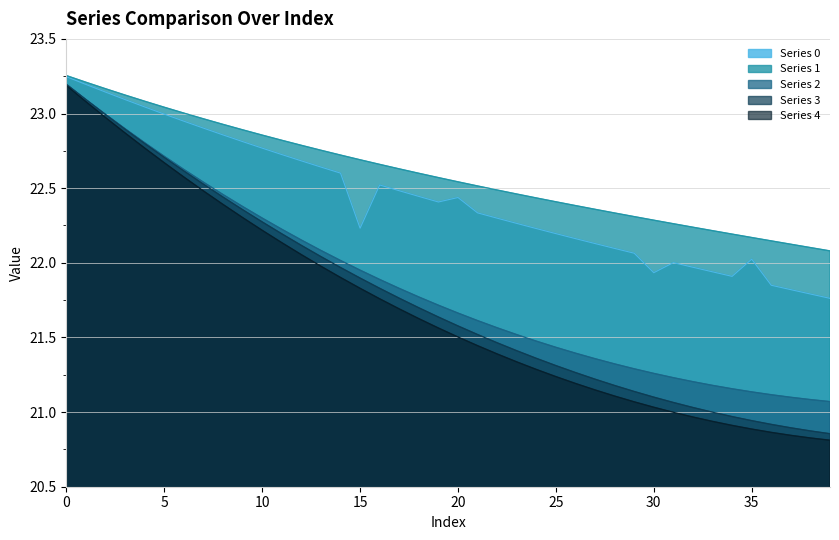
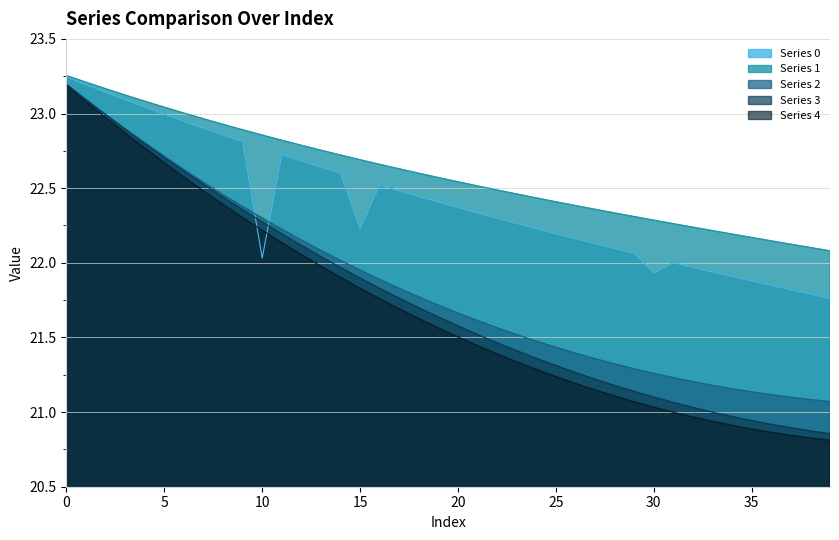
Series 0, 10: 22.77 -> 22.03
Series 0, 20: 22.44 -> 22.37
Series 0, 35: 22.02 -> 21.88
